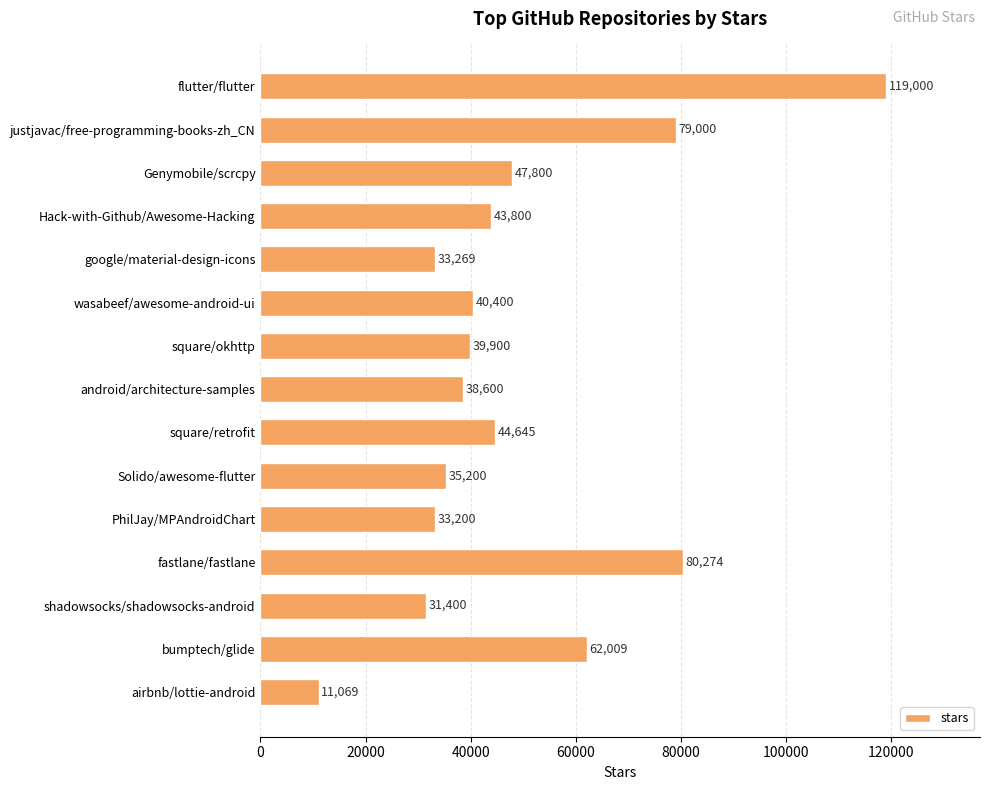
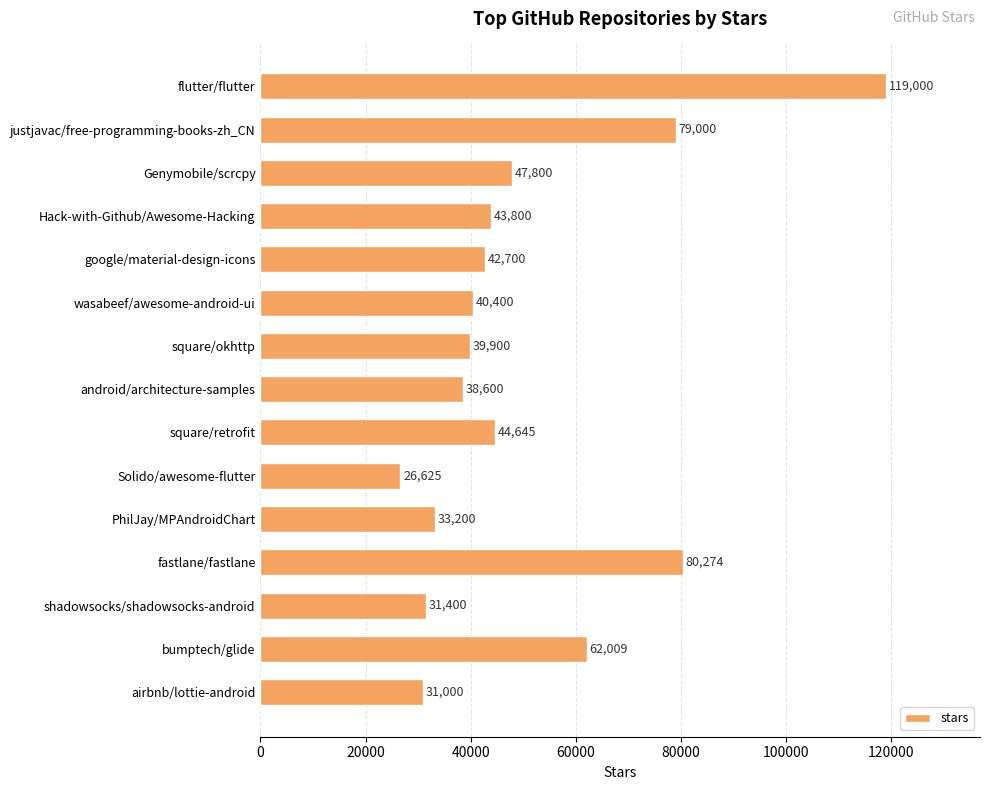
google/material-design-icons: 33,269 -> 42,700
Solido/awesome-flutter: 35,200 -> 26,625
airbnb/lottie-android: 11,069 -> 31,000
